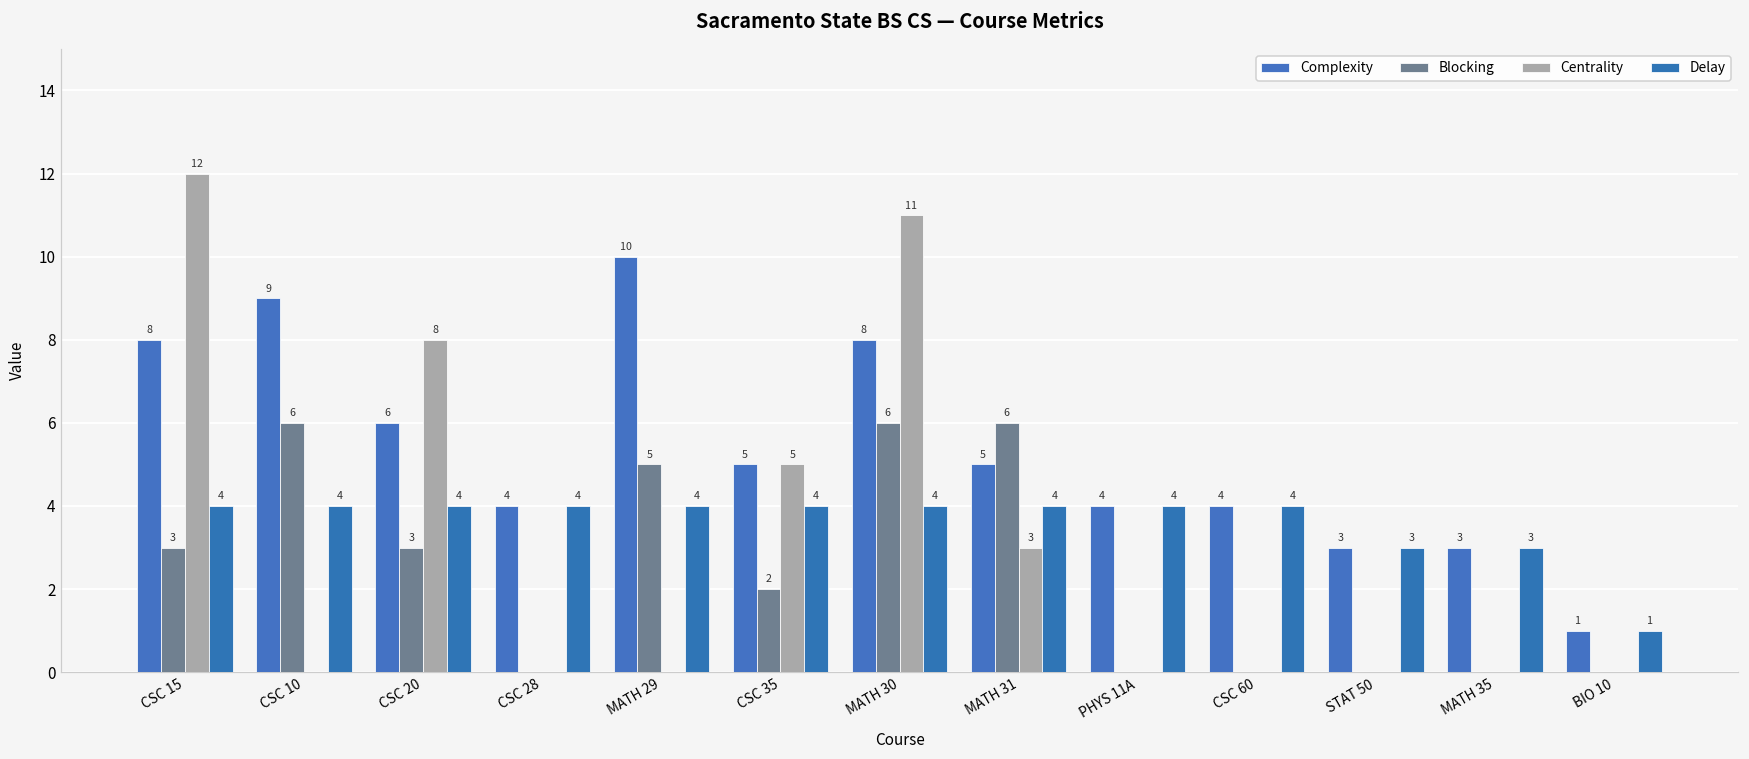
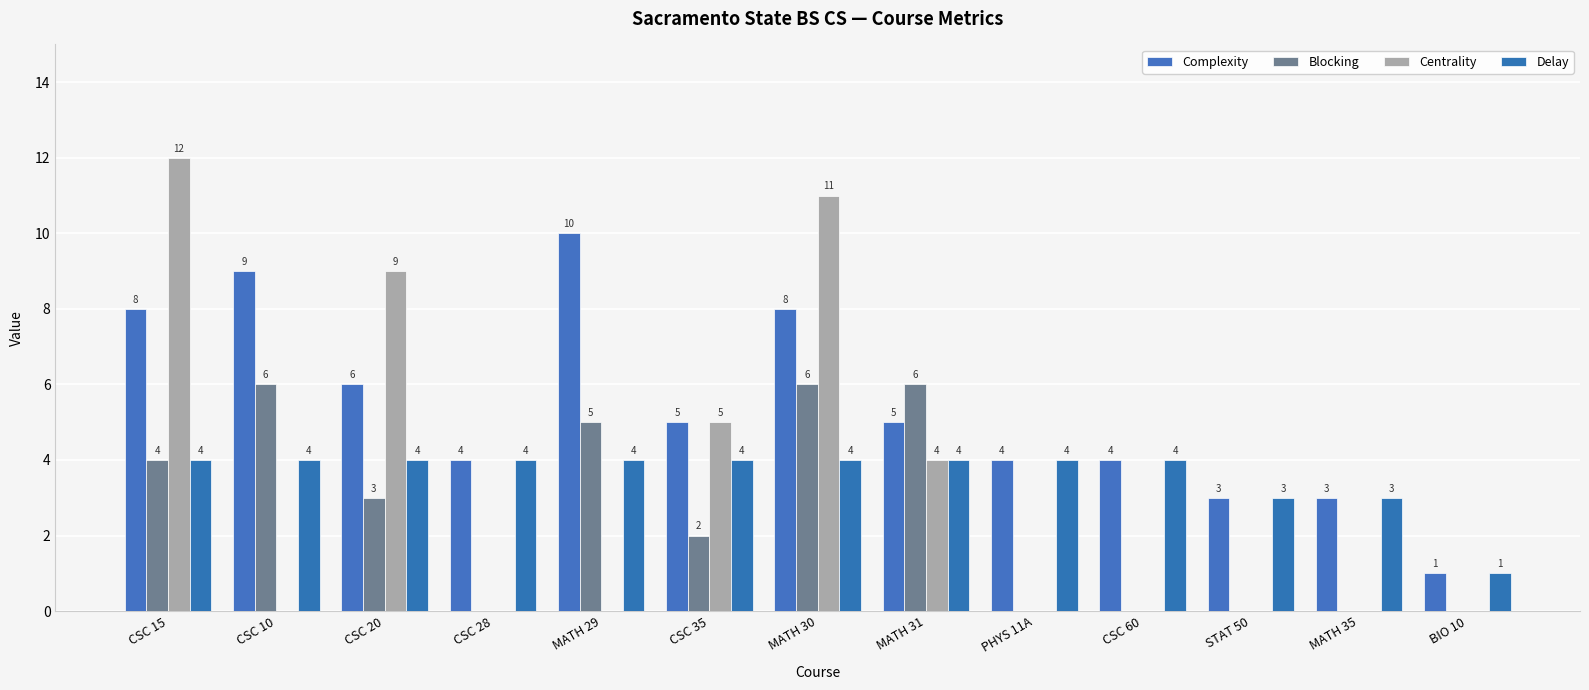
Blocking, CSC 15: 3 -> 4
Centrality, CSC 20: 8 -> 9
Centrality, MATH 31: 3 -> 4
